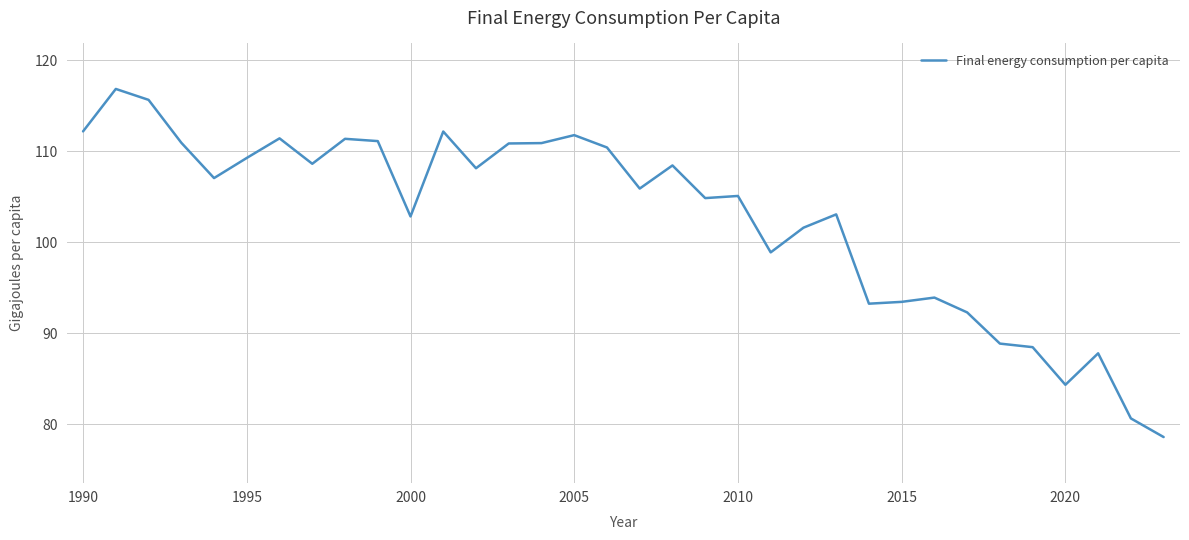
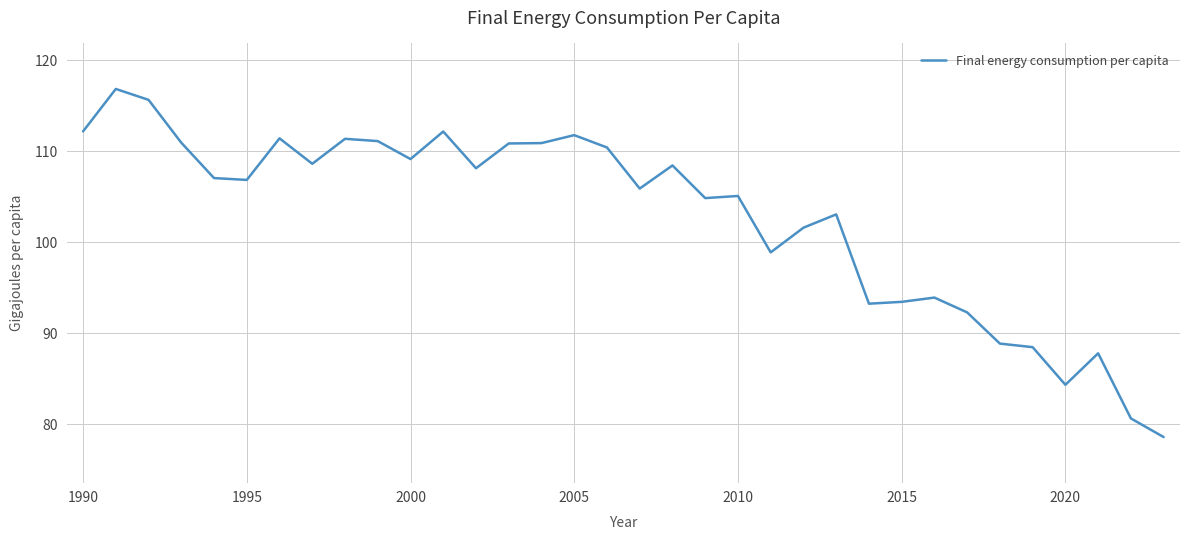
1995: 109 -> 107
2000: 103 -> 109
